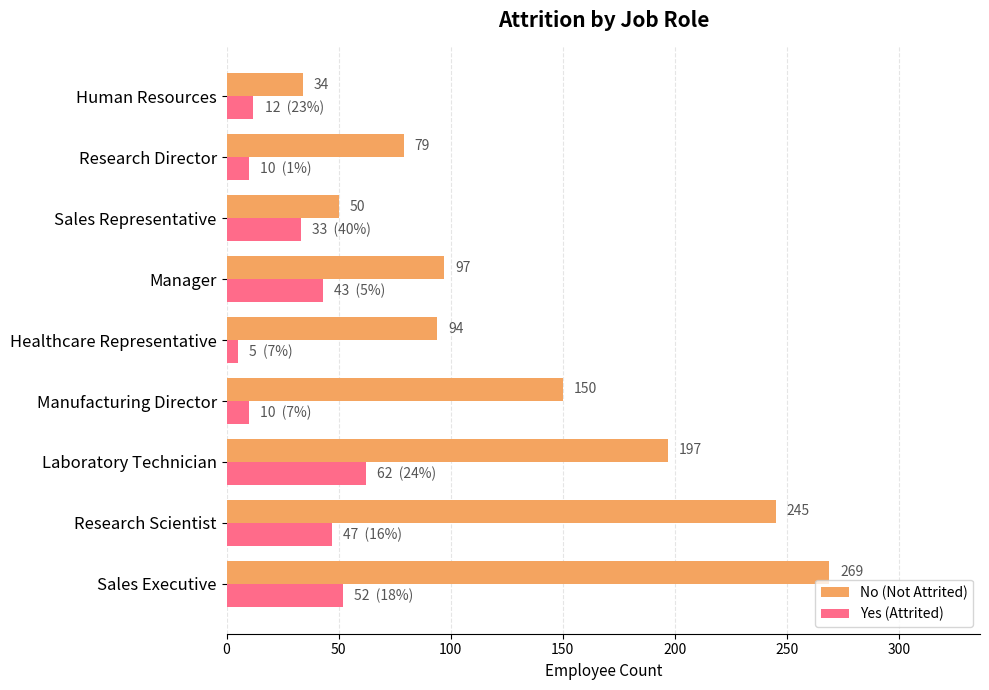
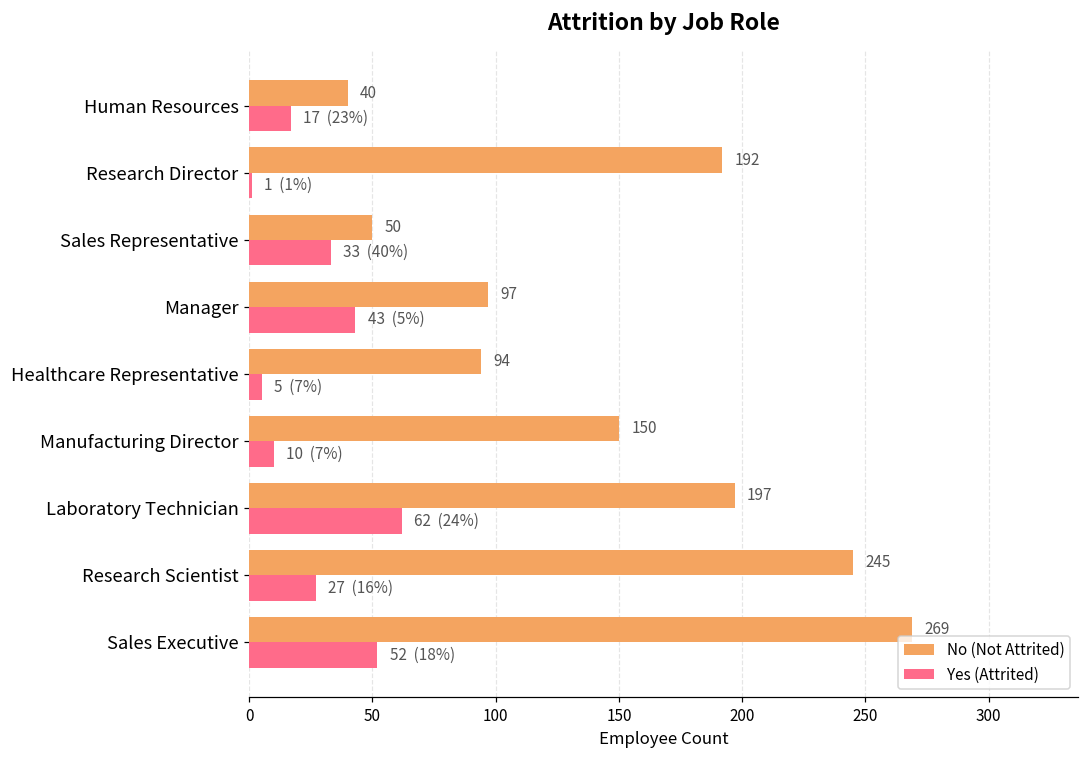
No (Not Attrited), Human Resources: 34 -> 40
Yes (Attrited), Human Resources: 12 -> 17
No (Not Attrited), Research Director: 79 -> 192
Yes (Attrited), Research Director: 10 -> 1
Yes (Attrited), Research Scientist: 47 -> 27
